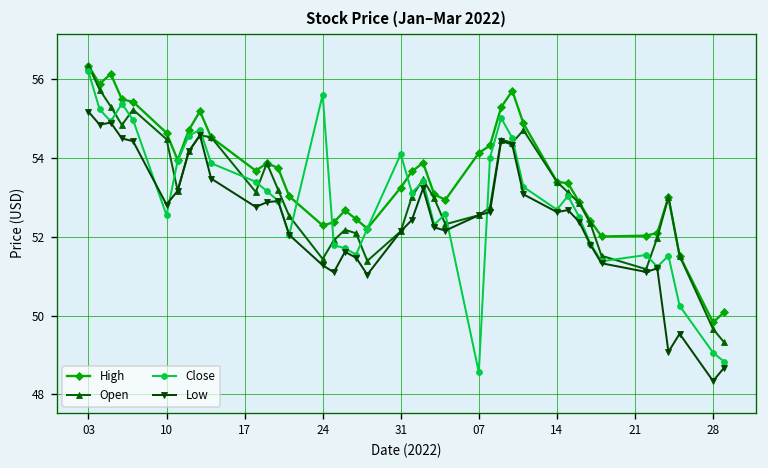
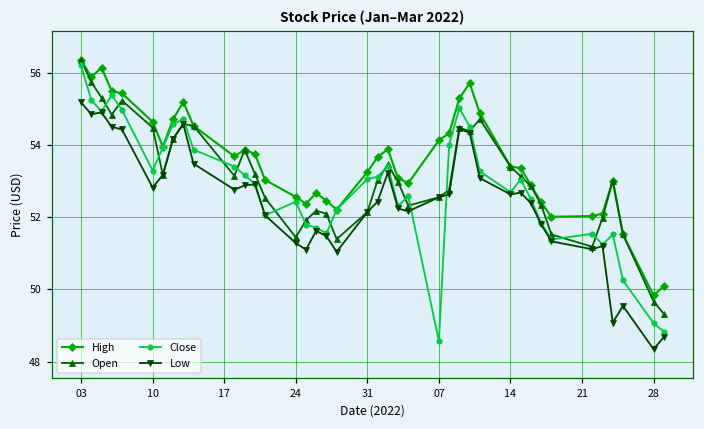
Close, 10: 52.6 -> 53.3
High, 24: 52.3 -> 52.6
Close, 24: 55.6 -> 52.4
Close, 31: 54.1 -> 53.1
